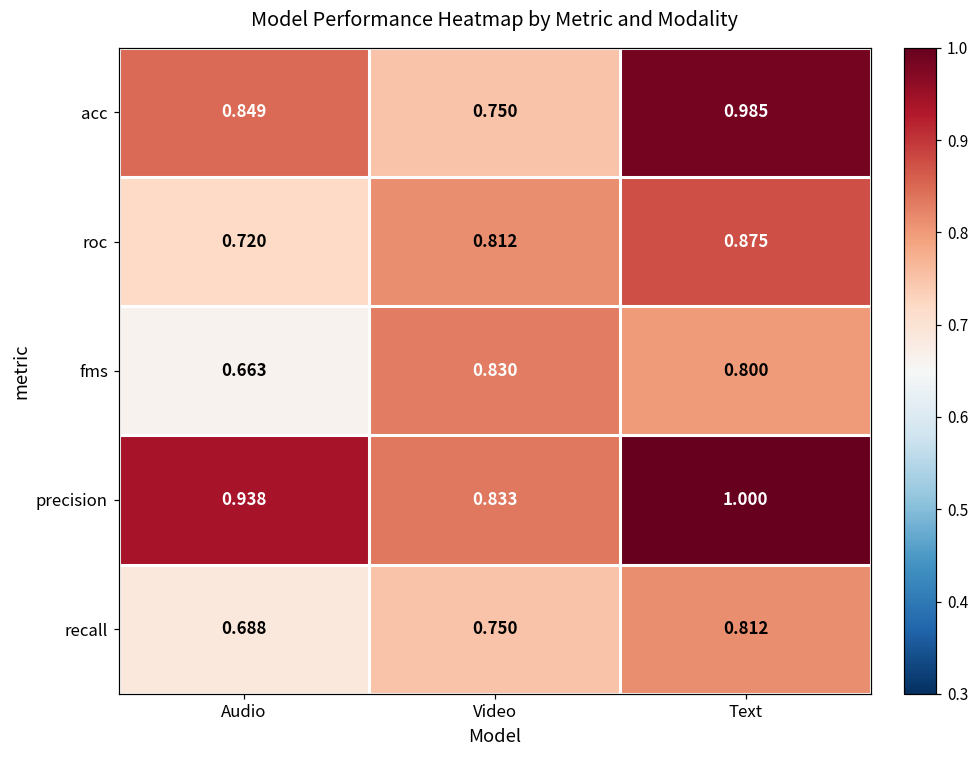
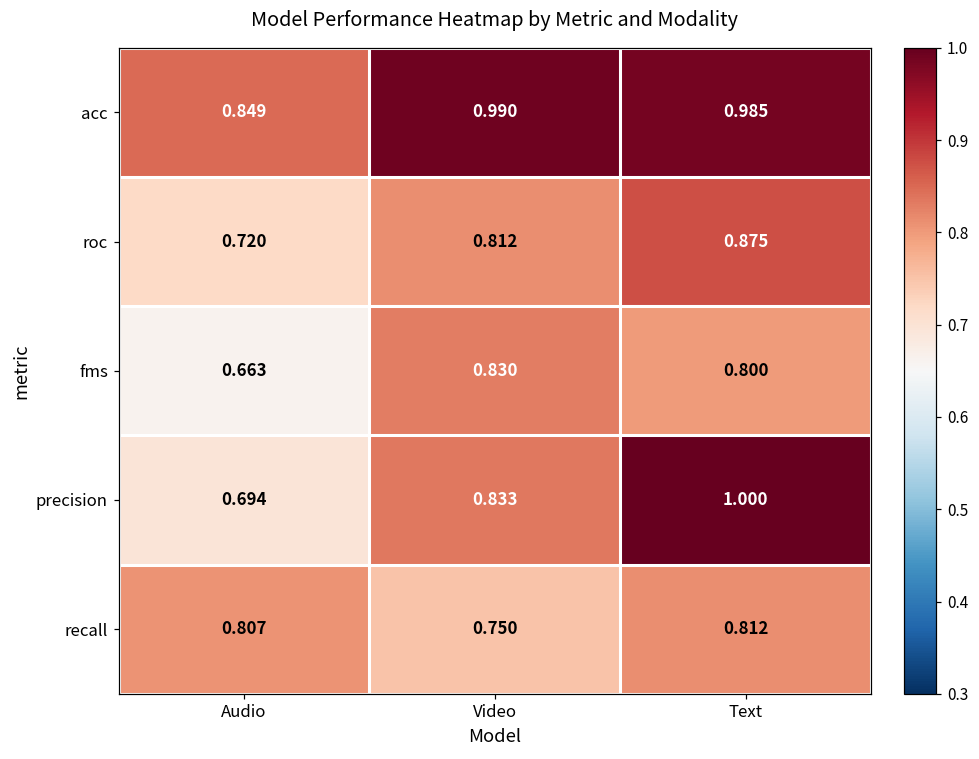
acc, Video: 0.750 -> 0.990
precision, Audio: 0.938 -> 0.694
recall, Audio: 0.688 -> 0.807
